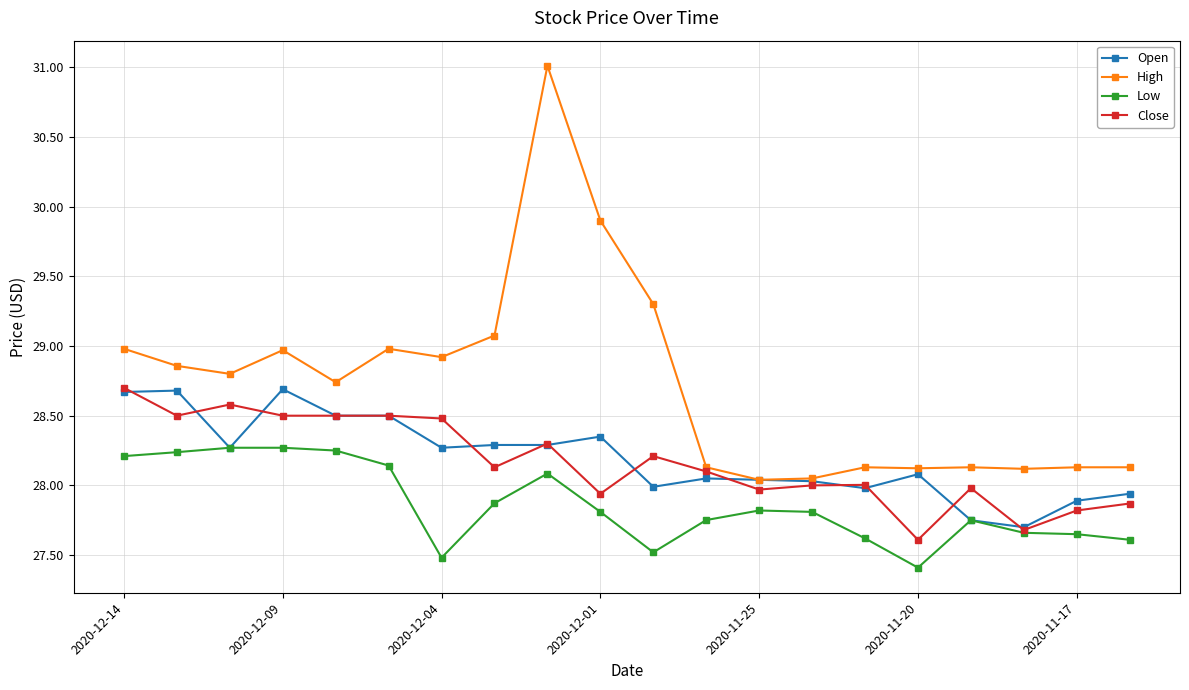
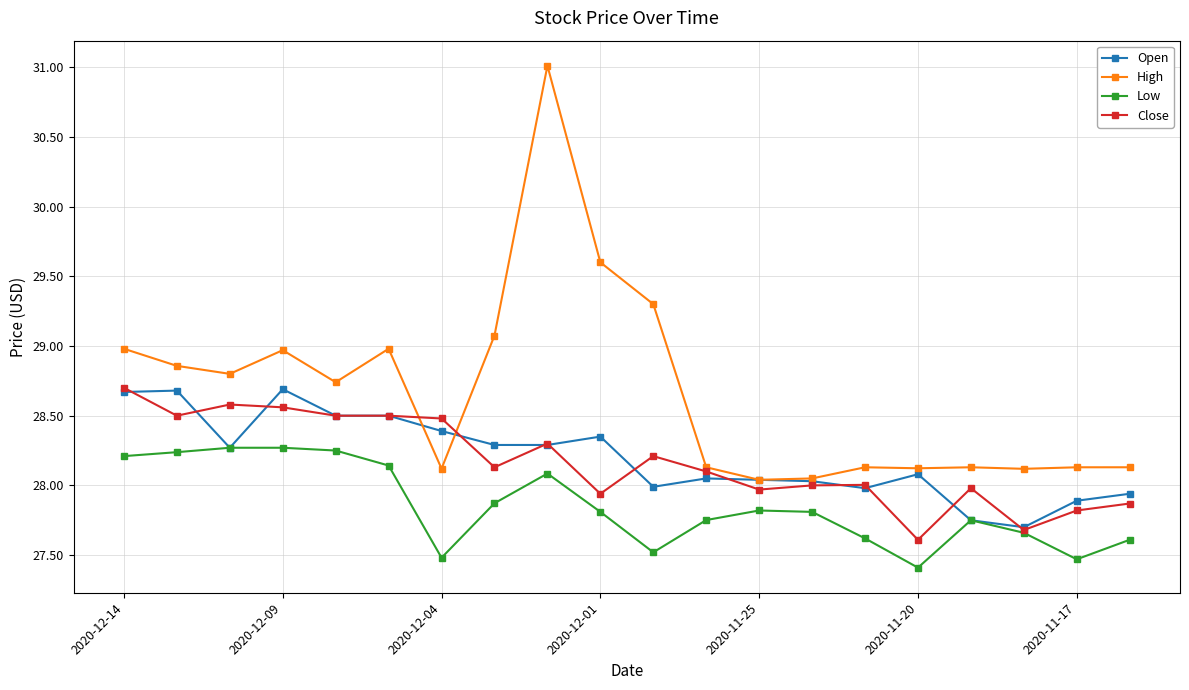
Close, 2020-12-09: 28.50 -> 28.56
Open, 2020-12-04: 28.27 -> 28.39
High, 2020-12-04: 28.92 -> 28.12
High, 2020-12-01: 29.9 -> 29.6
Low, 2020-11-17: 27.65 -> 27.47
